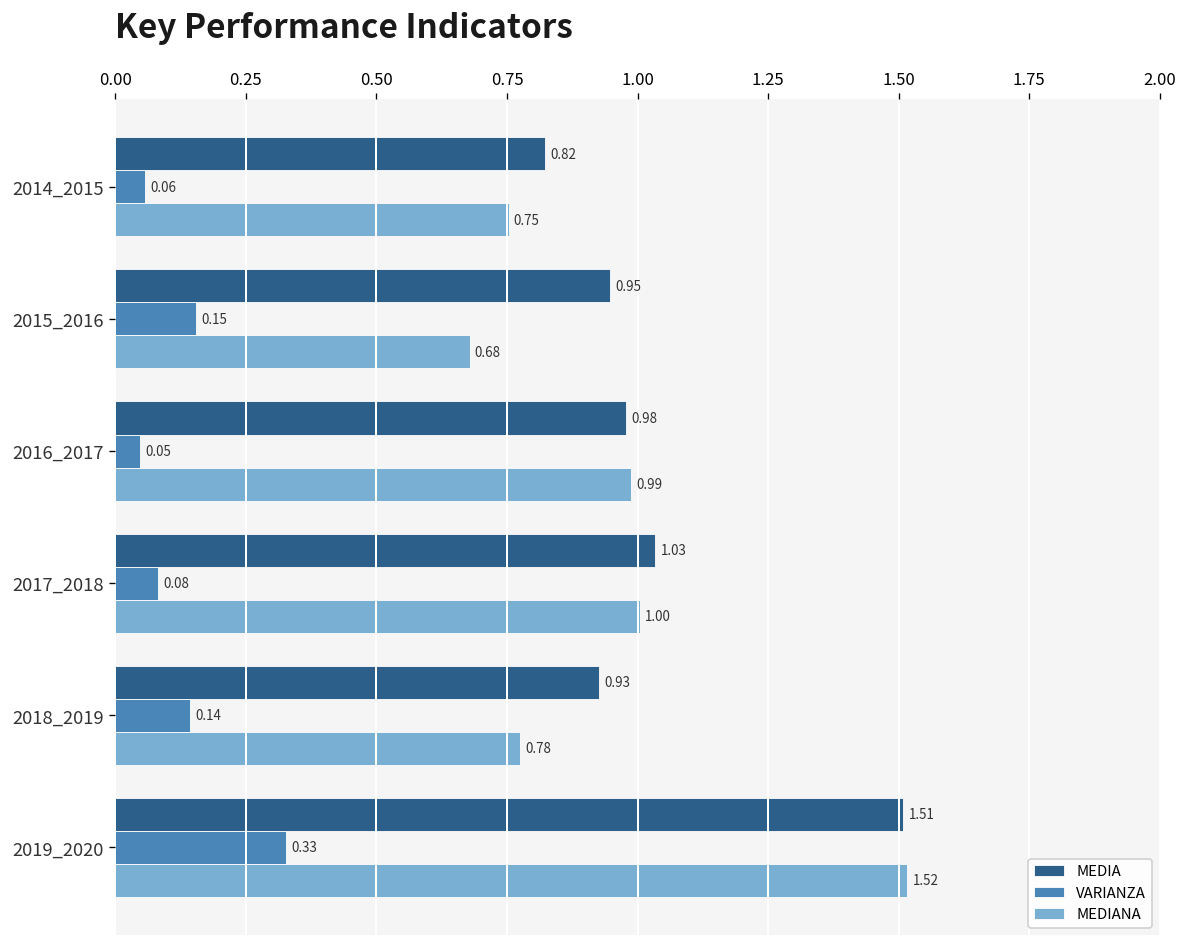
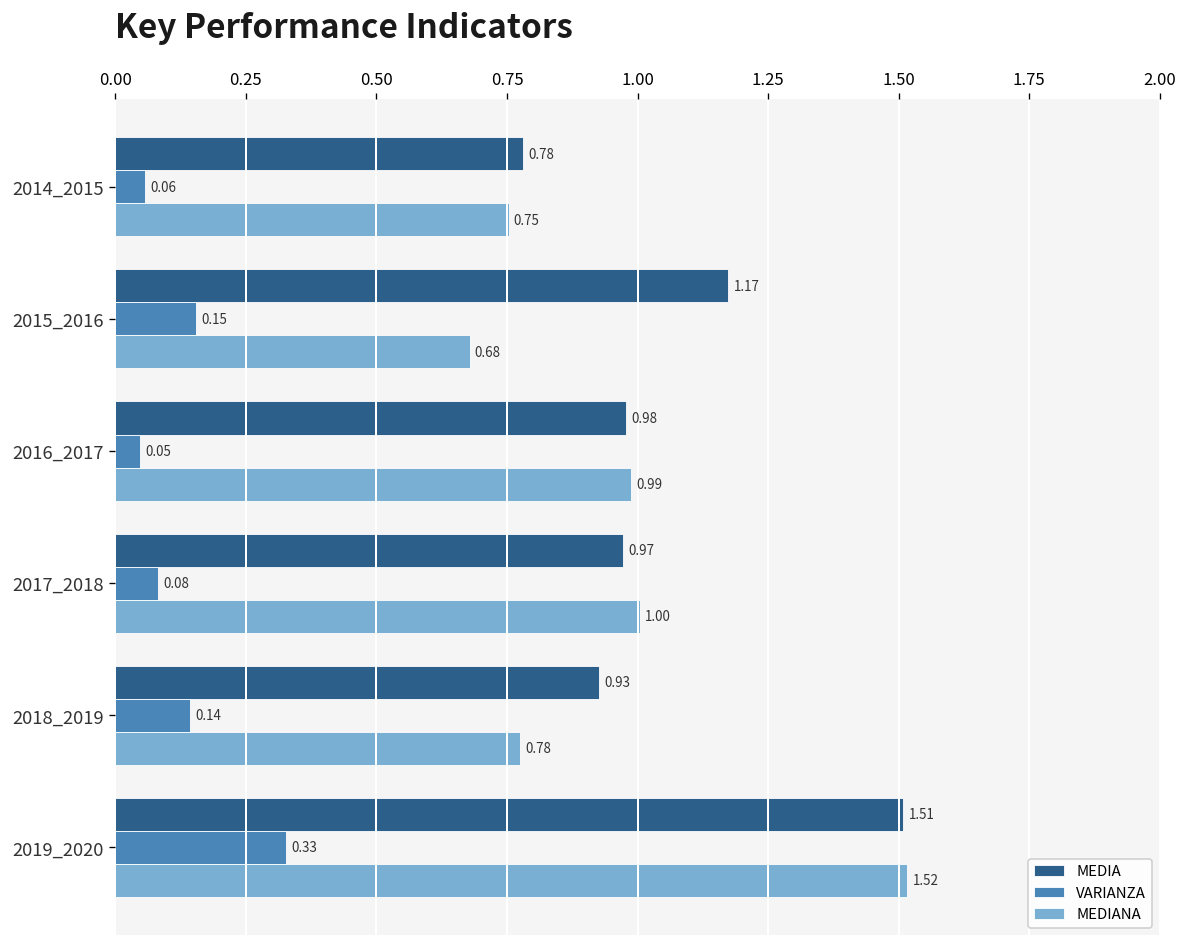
MEDIA, 2014_2015: 0.82 -> 0.78
MEDIA, 2015_2016: 0.95 -> 1.17
MEDIA, 2017_2018: 1.03 -> 0.97
